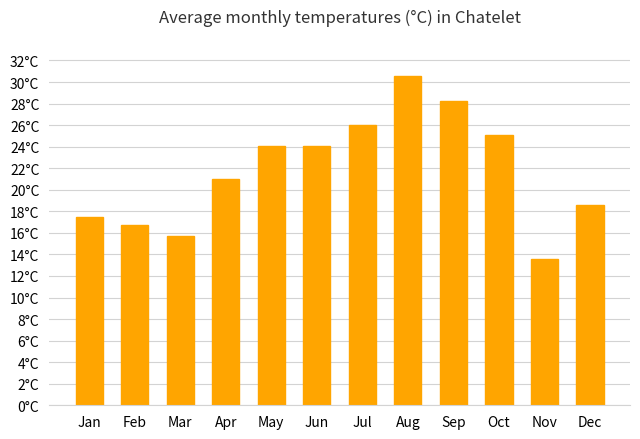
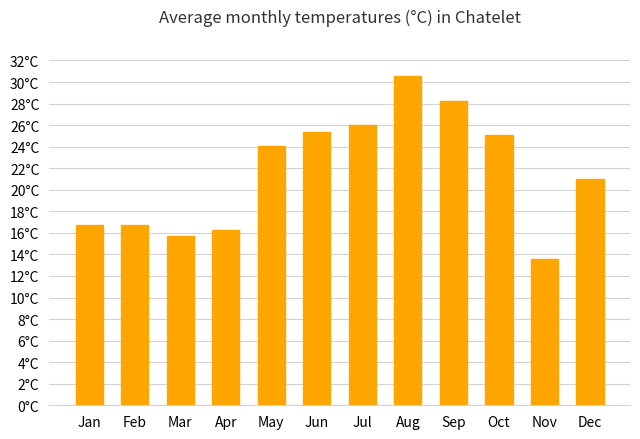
Jan: 17.5°C -> 16.7°C
Apr: 21.0°C -> 16.3°C
Jun: 24.0°C -> 25.3°C
Dec: 18.6°C -> 21.0°C
